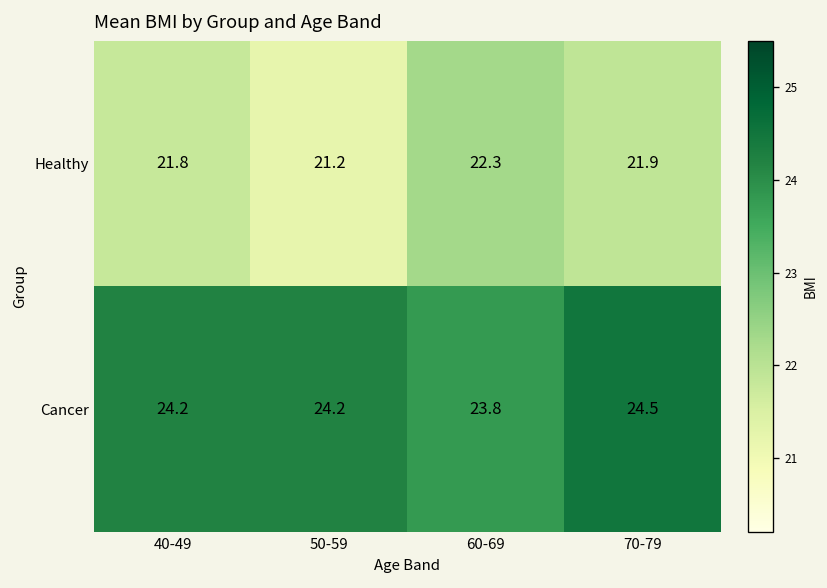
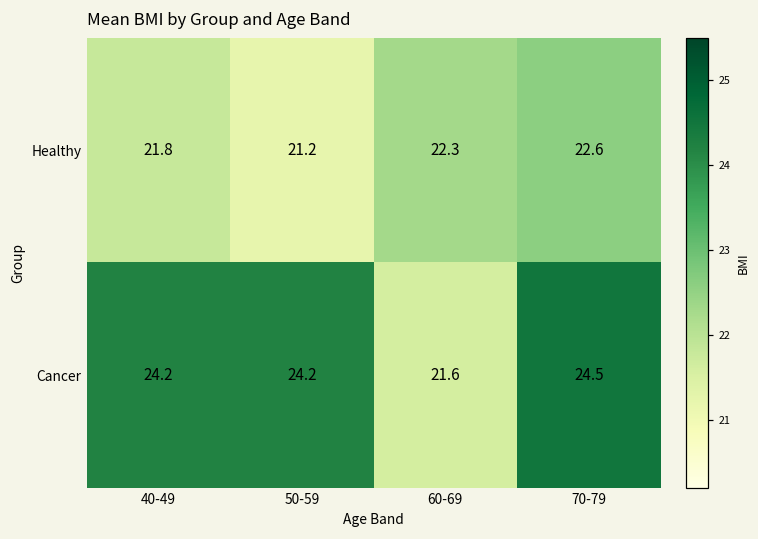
Healthy, 70-79: 21.9 -> 22.6
Cancer, 60-69: 23.8 -> 21.6
